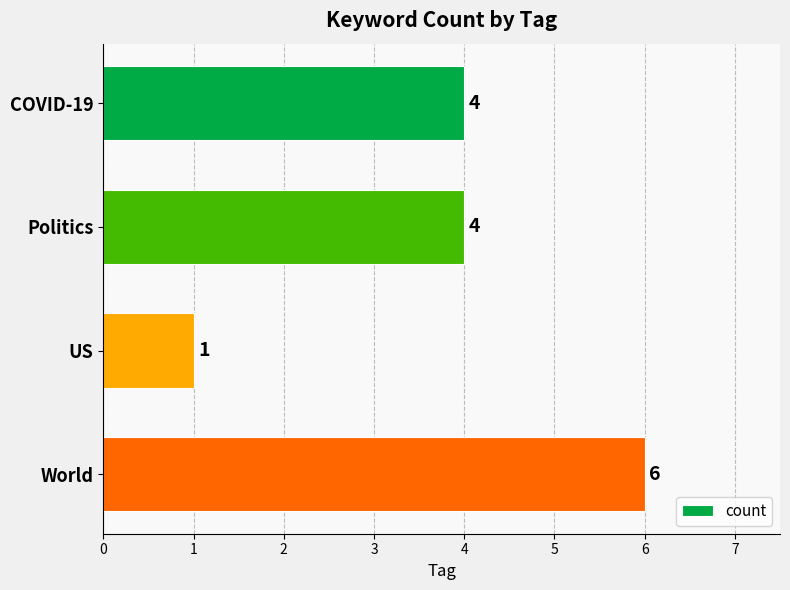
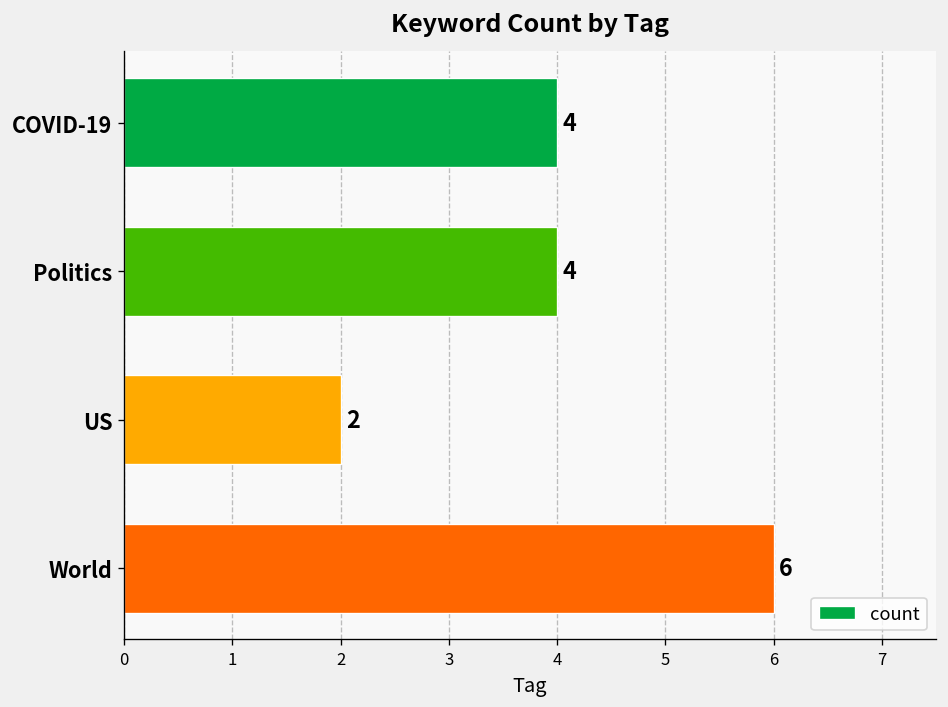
US: 1 -> 2
